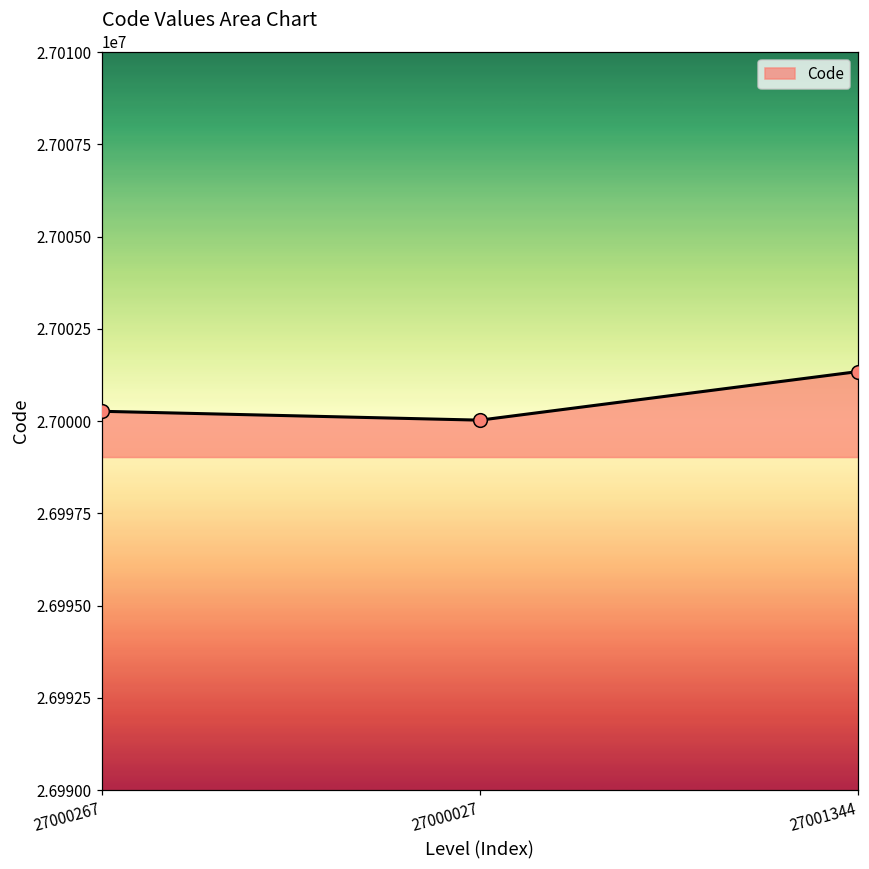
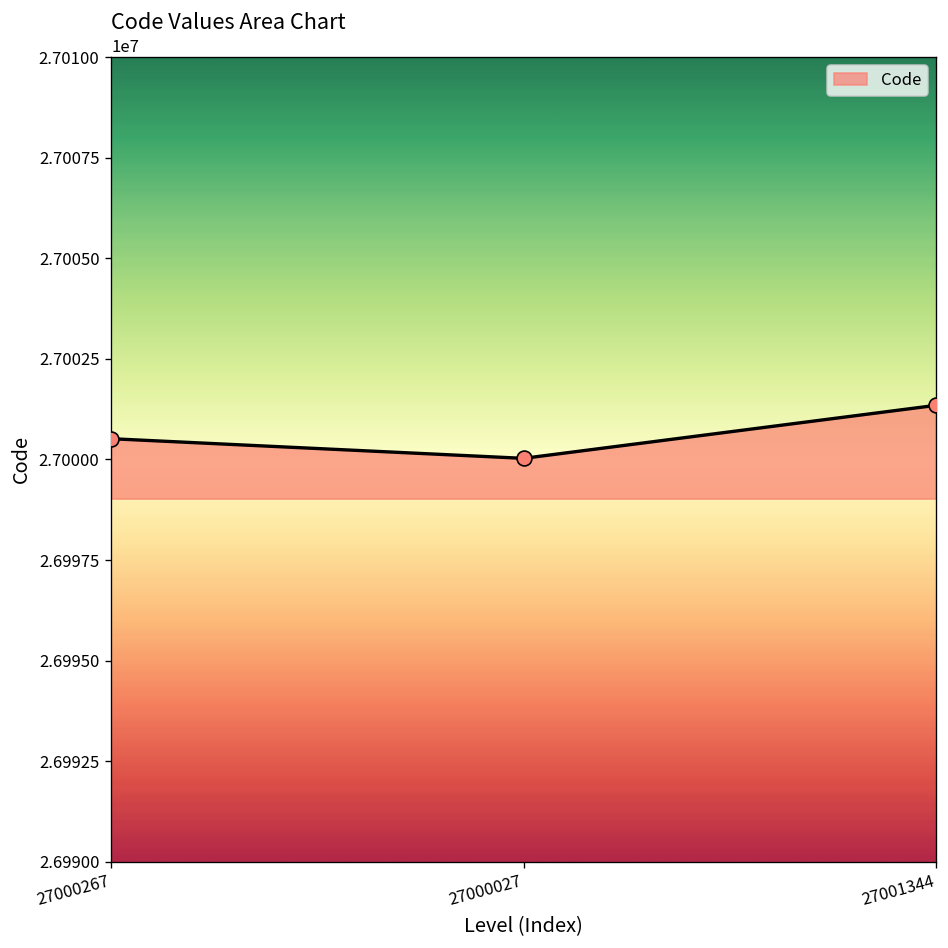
27000267: 27000300 -> 27000500
